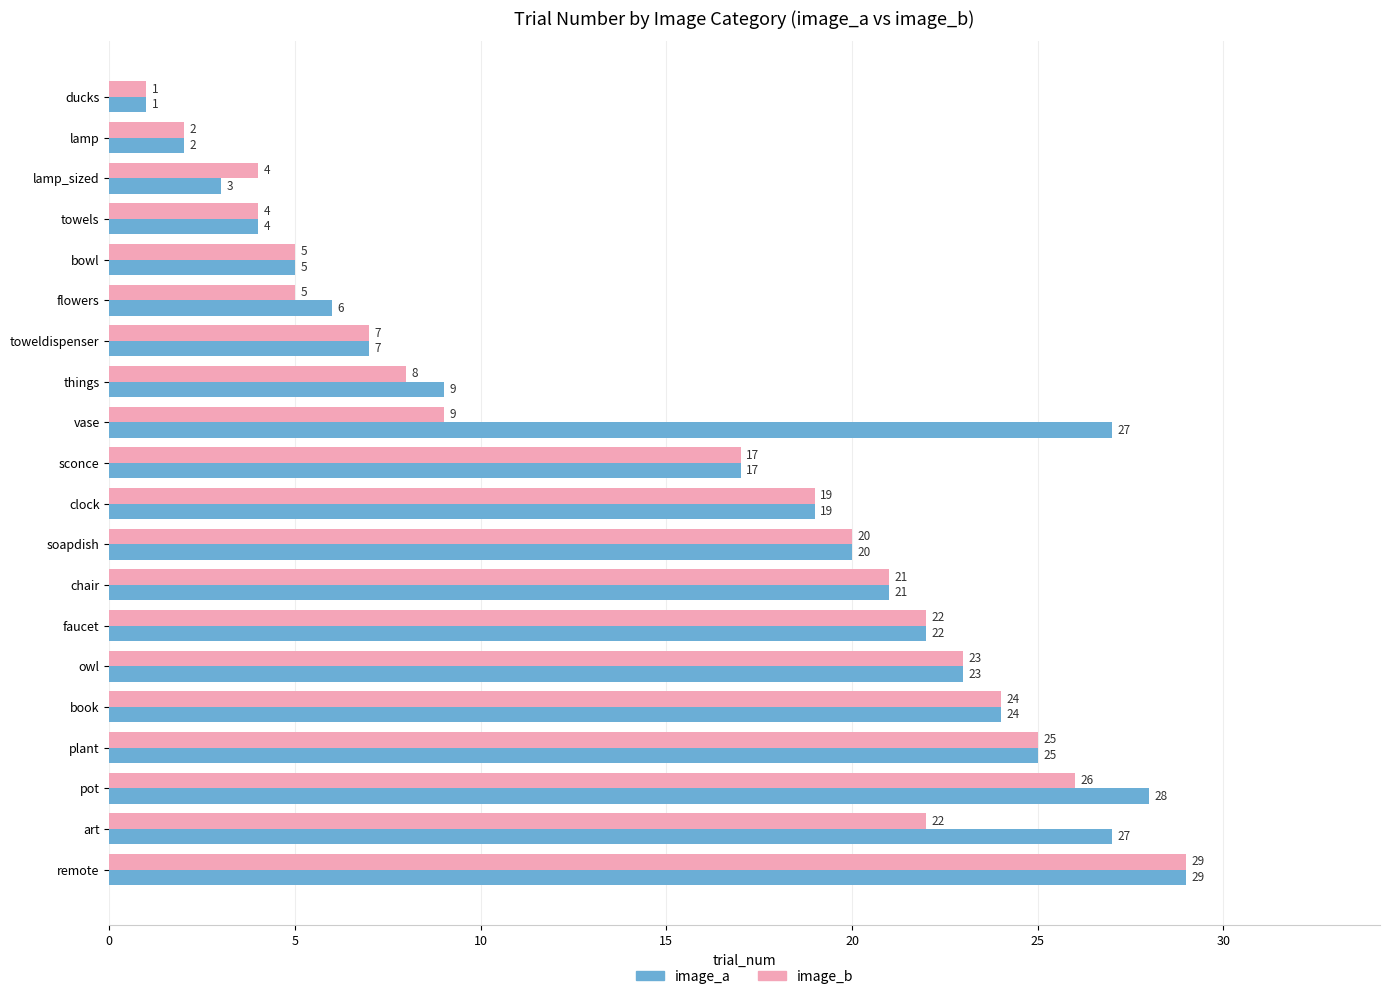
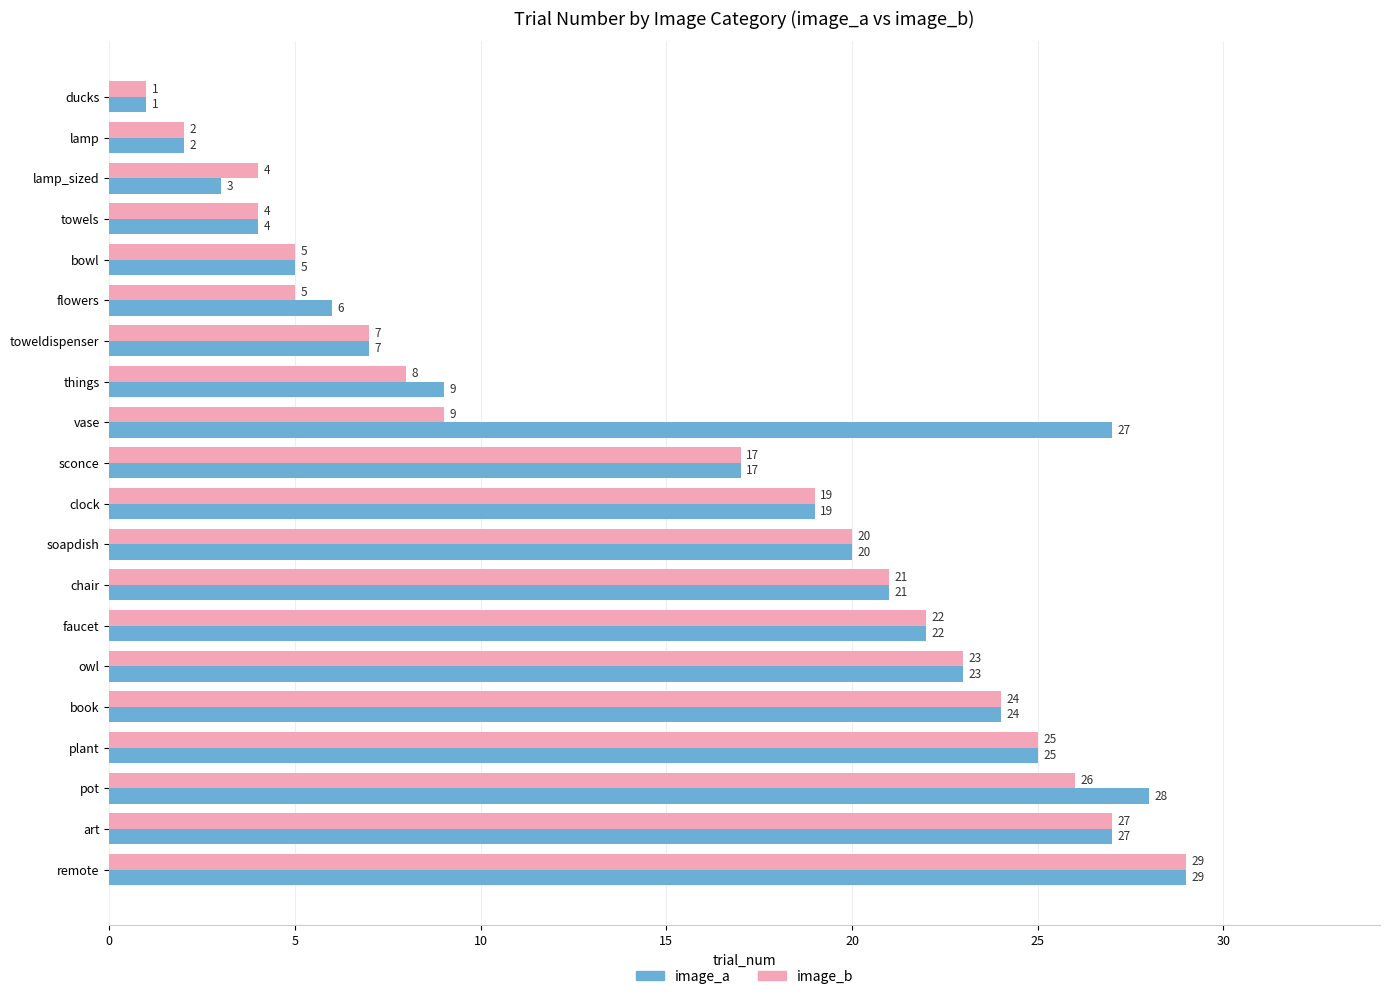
image_b, art: 22 -> 27
